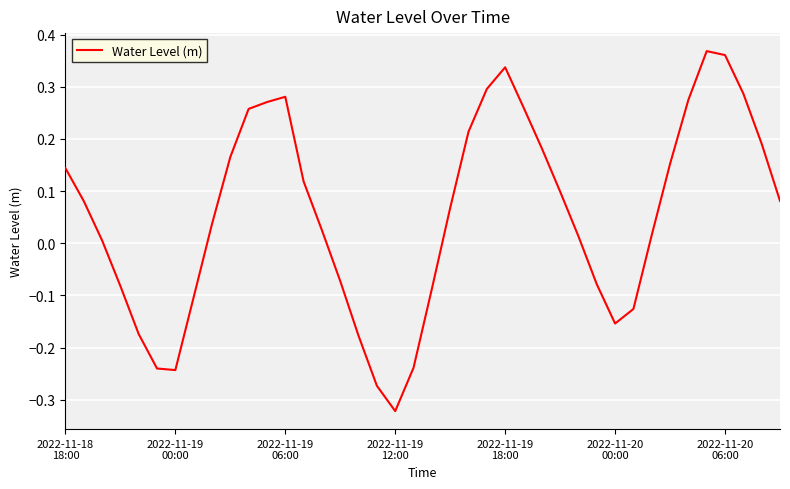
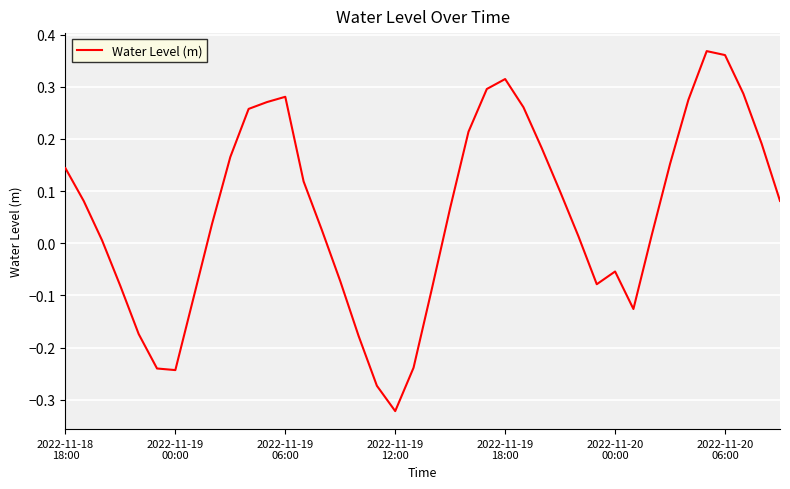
2022-11-19 18:00: 0.34 -> 0.31
2022-11-20 00:00: -0.15 -> -0.05
